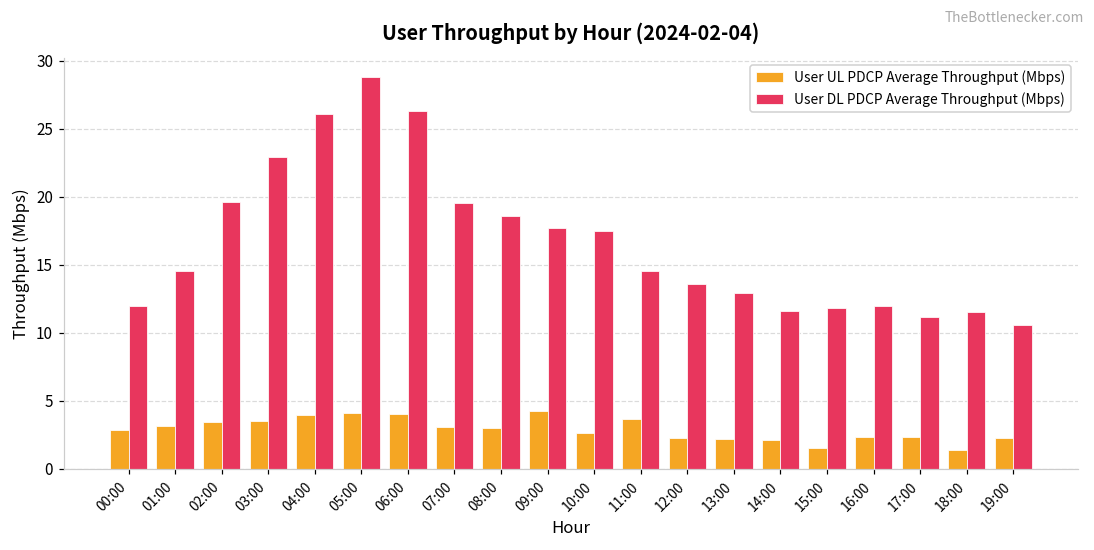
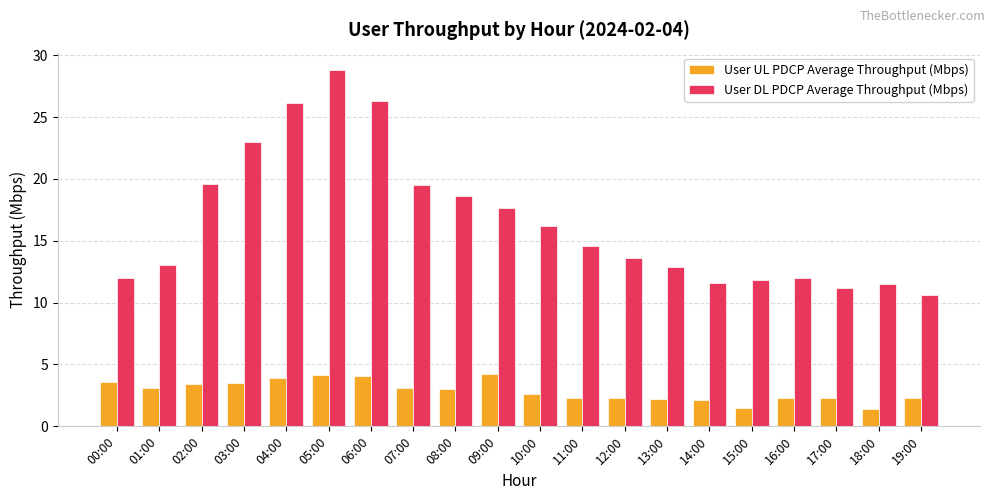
User UL PDCP Average Throughput (Mbps), 00:00: 2.9 -> 3.5
User DL PDCP Average Throughput (Mbps), 01:00: 14.5 -> 13.0
User DL PDCP Average Throughput (Mbps), 10:00: 17.5 -> 16.2
User UL PDCP Average Throughput (Mbps), 11:00: 3.6 -> 2.3
